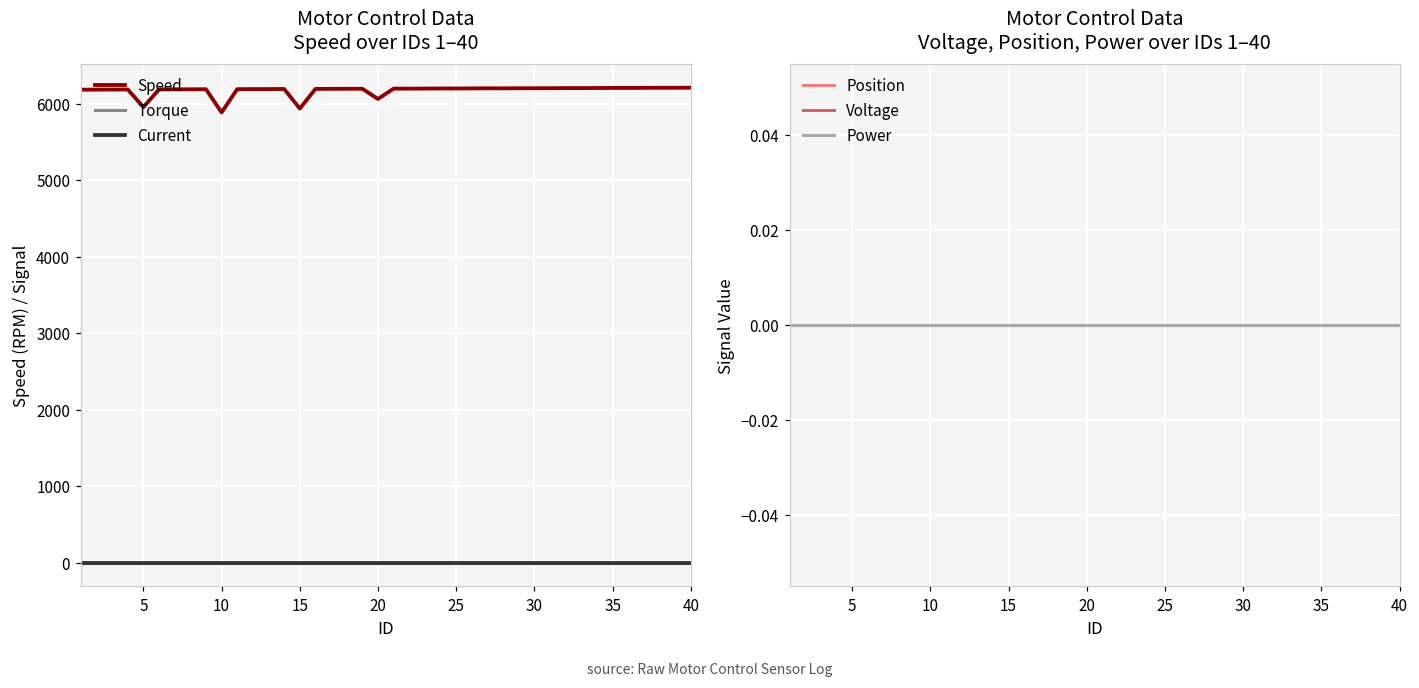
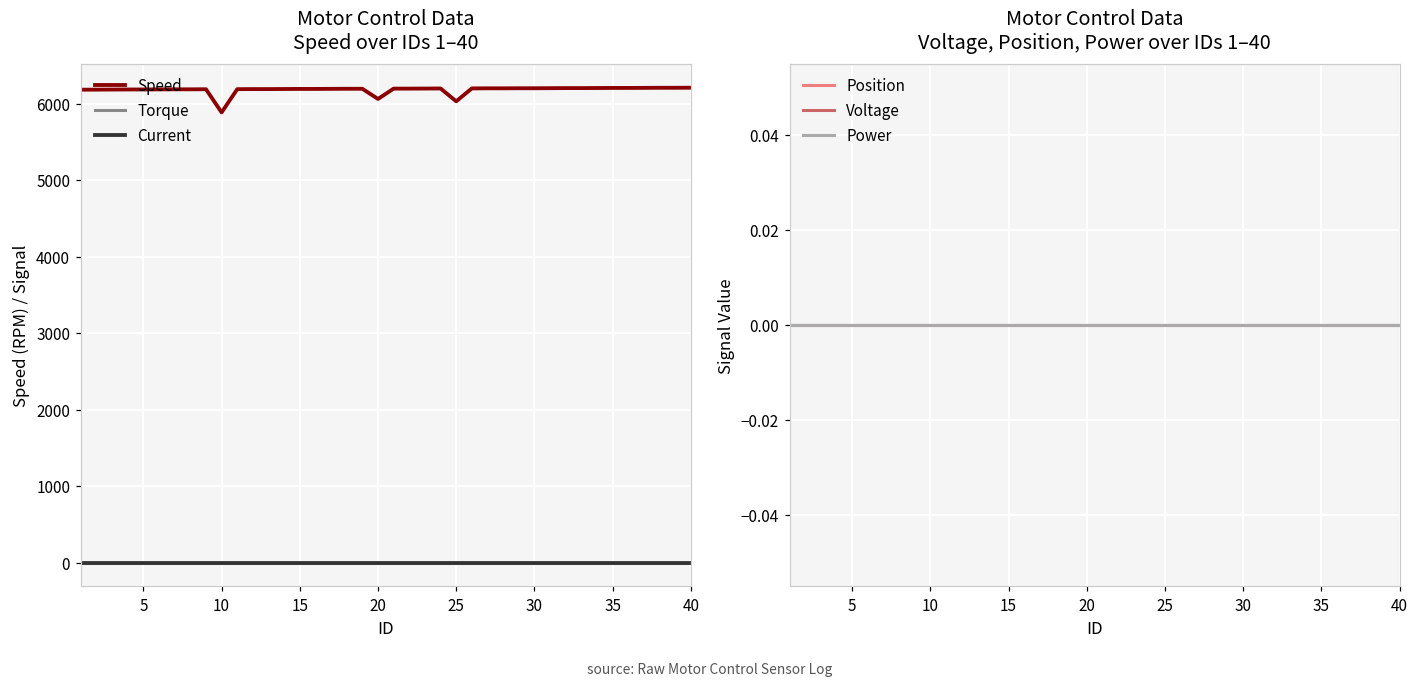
Motor Control Data Speed over IDs 1–40, Speed, 5: 6000 -> 6200
Motor Control Data Speed over IDs 1–40, Speed, 15: 5900 -> 6200
Motor Control Data Speed over IDs 1–40, Speed, 25: 6200 -> 6000
